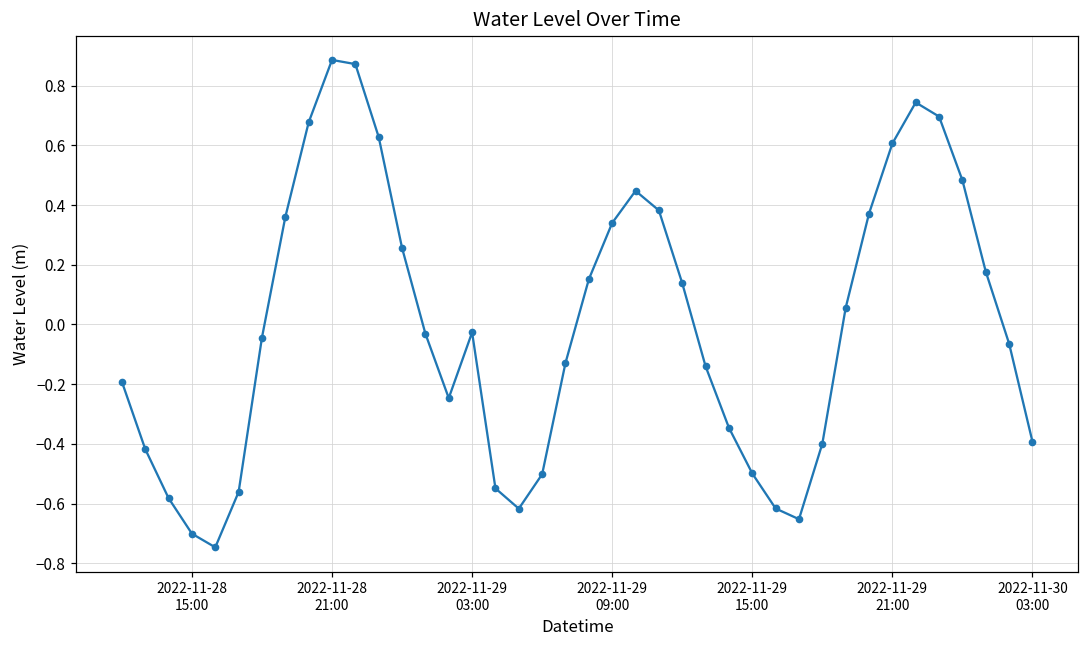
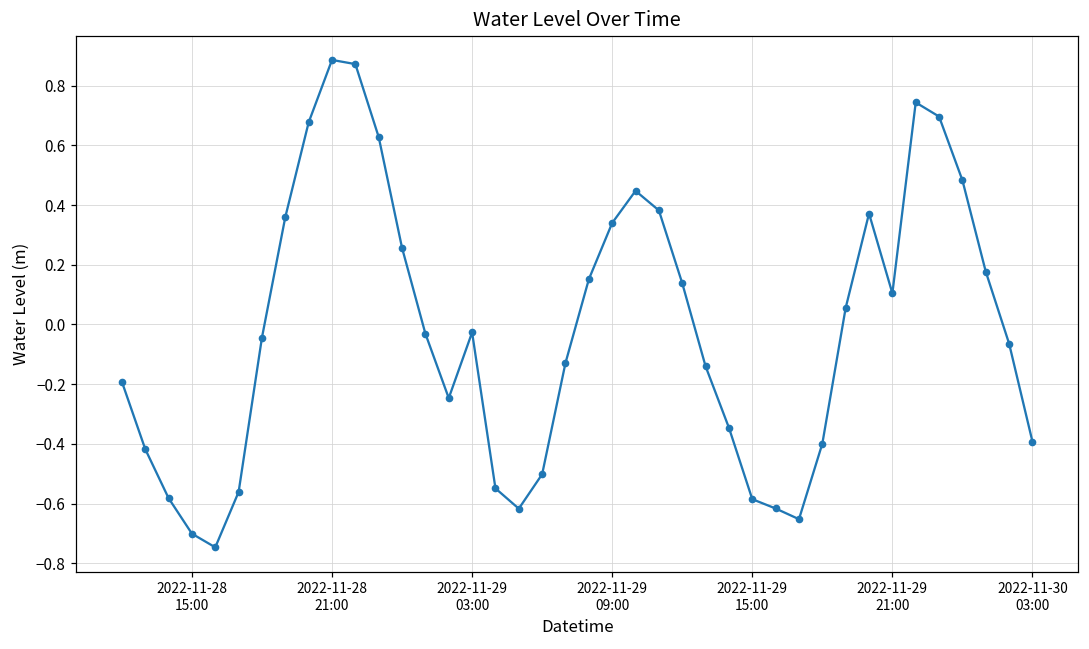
2022-11-29 15:00: -0.50 -> -0.59
2022-11-29 21:00: 0.61 -> 0.10
